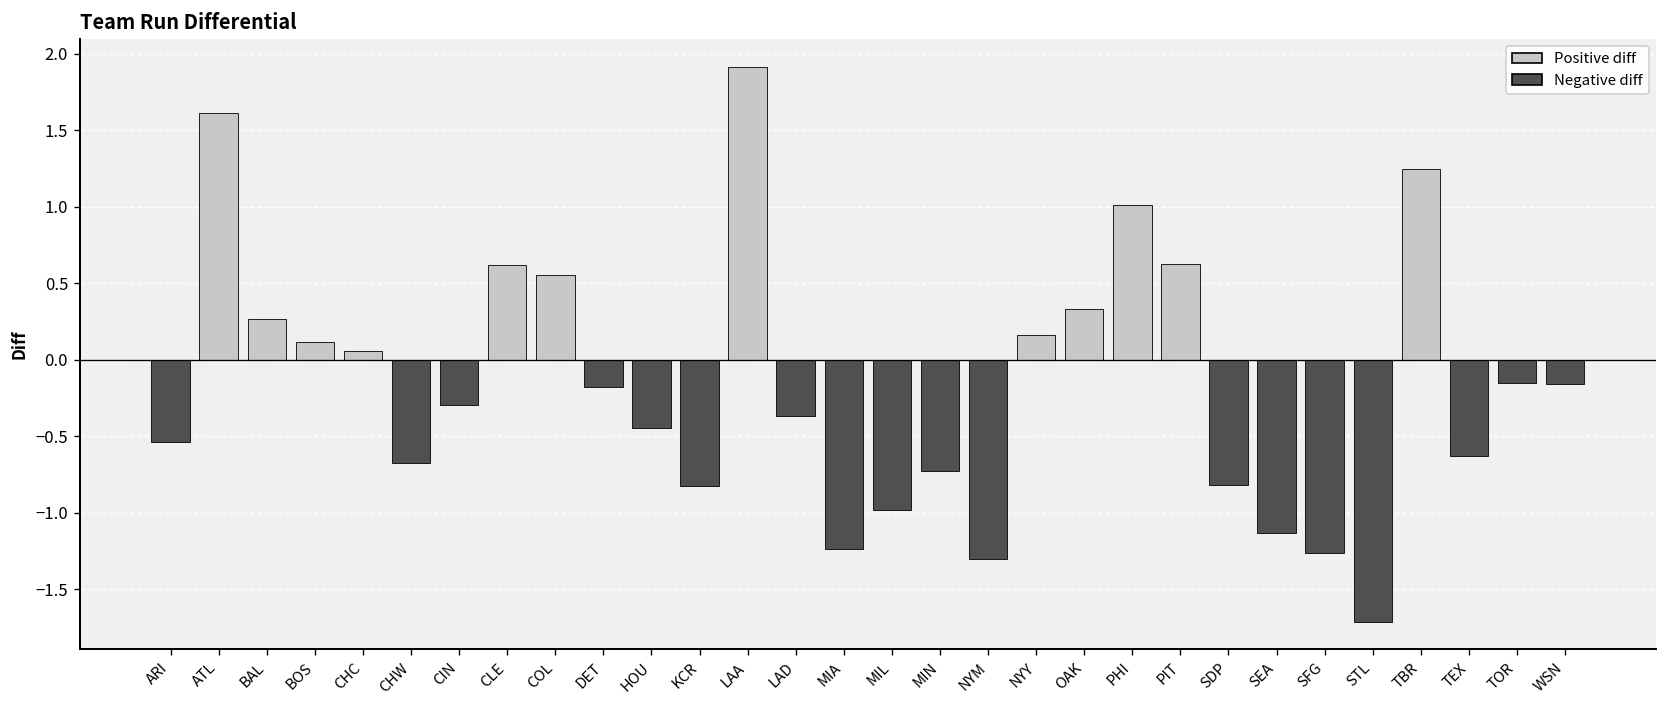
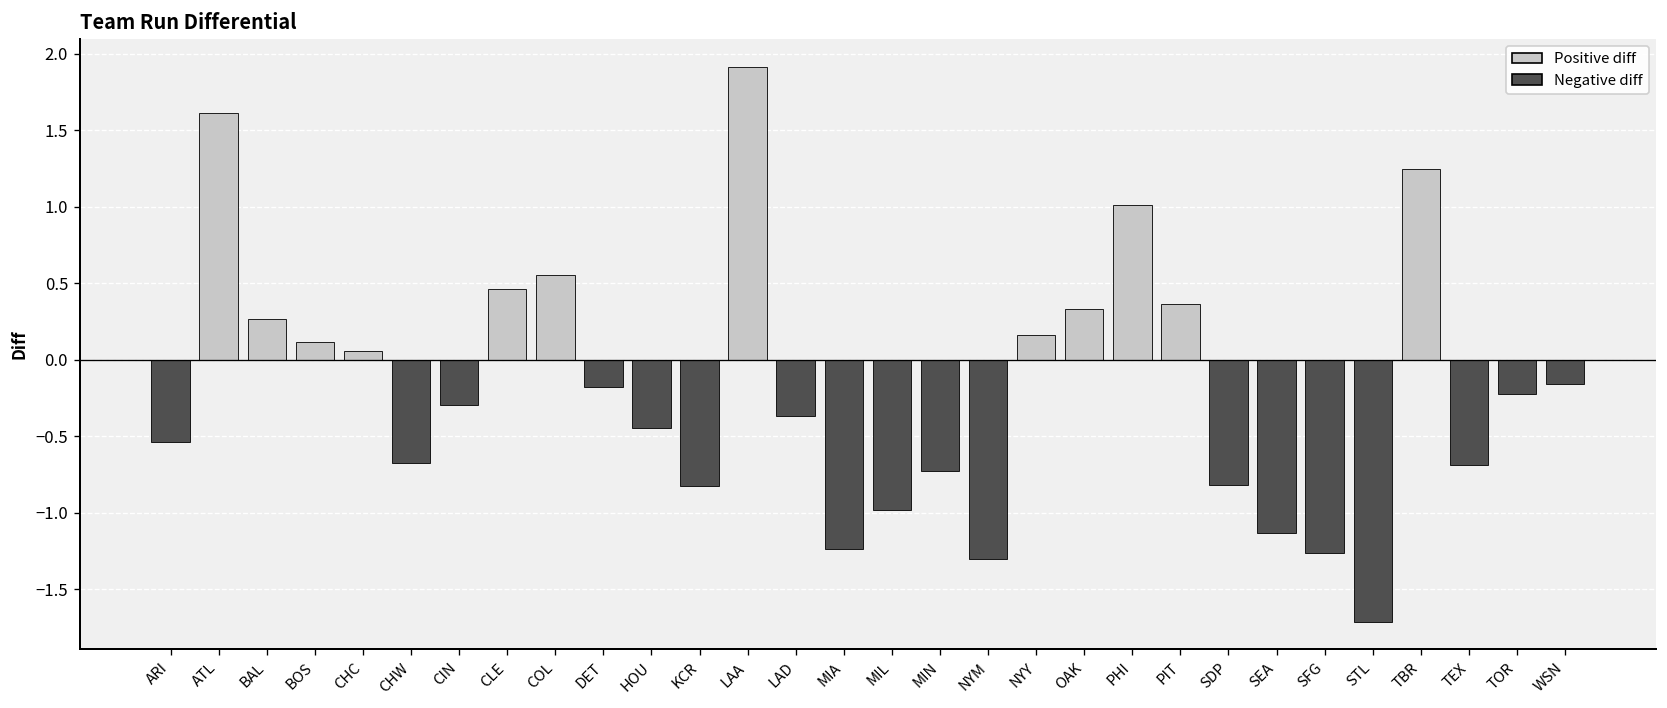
Positive diff, CLE: 0.62 -> 0.46
Positive diff, PIT: 0.63 -> 0.37
Negative diff, TEX: -0.63 -> -0.69
Negative diff, TOR: -0.15 -> -0.22
